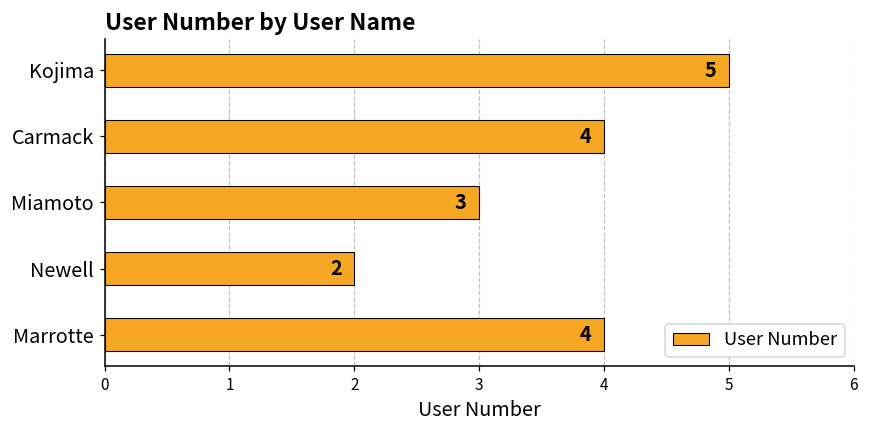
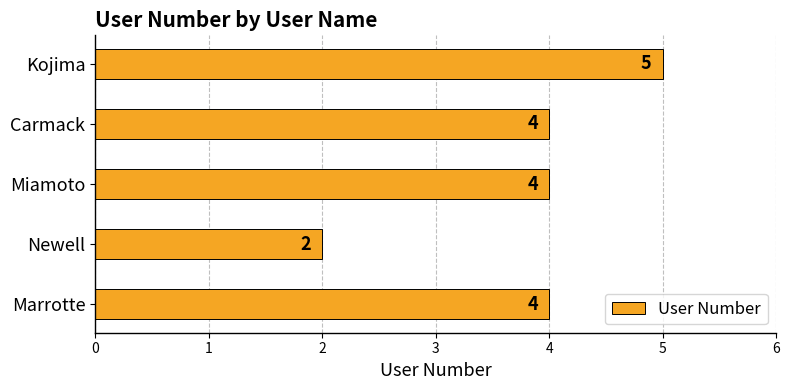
Miamoto: 3 -> 4
